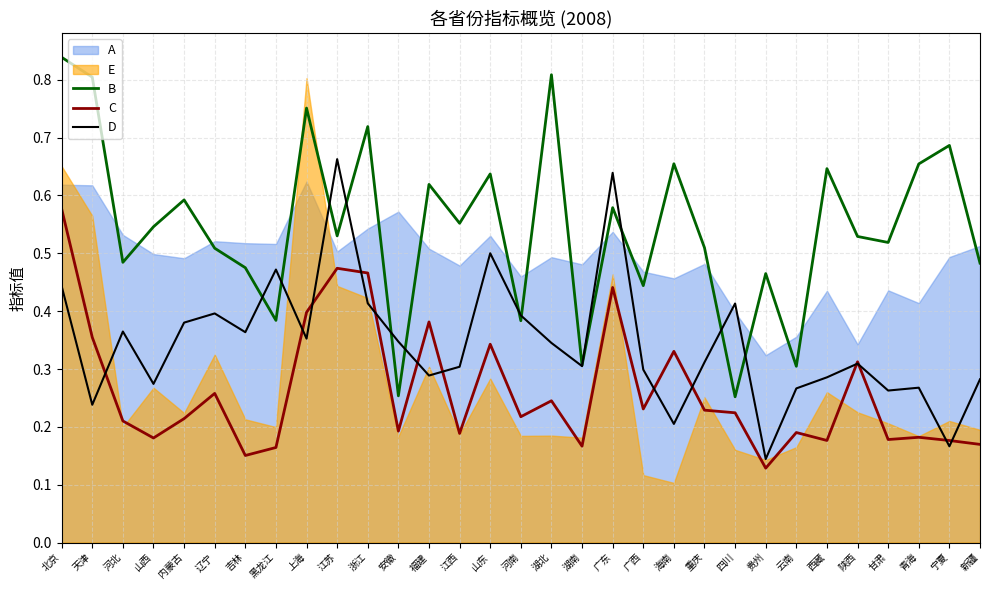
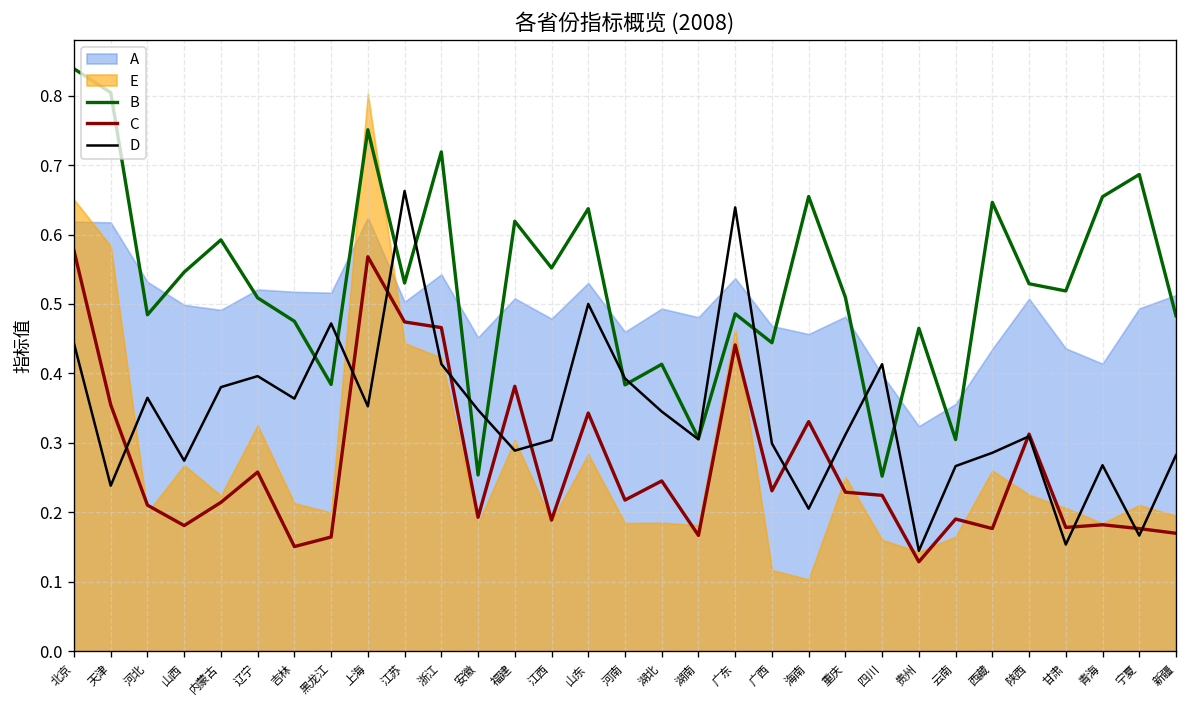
E, 天津: 0.56 -> 0.58
C, 上海: 0.40 -> 0.57
A, 安徽: 0.57 -> 0.45
B, 湖北: 0.81 -> 0.41
B, 广东: 0.58 -> 0.49
A, 陕西: 0.34 -> 0.51
D, 甘肃: 0.26 -> 0.15
